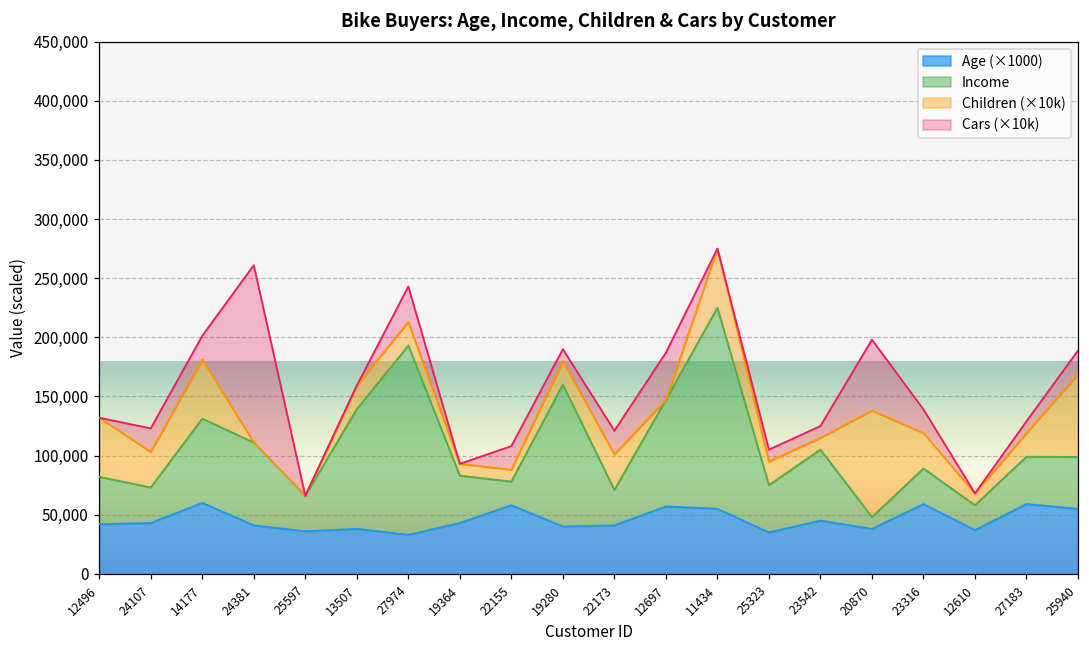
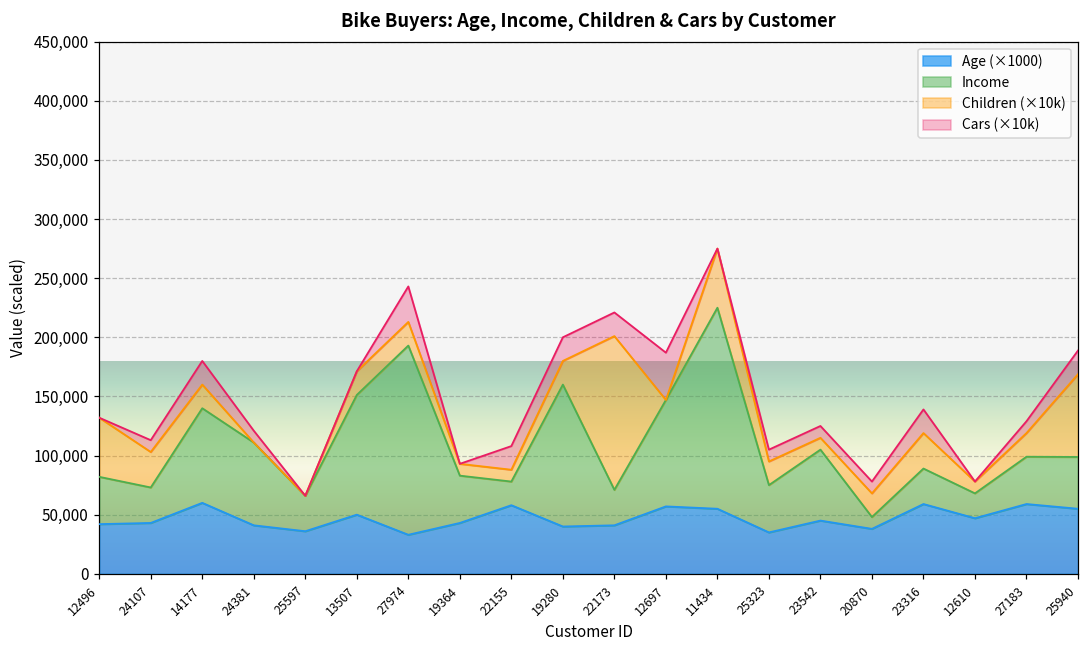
Cars (×10k), 24107: 20,000 -> 10,000
Income, 14177: 71,000 -> 80,000
Children (×10k), 14177: 50,000 -> 20,000
Cars (×10k), 24381: 150,000 -> 10,000
Age (×1000), 13507: 38,000 -> 50,000
Cars (×10k), 19280: 10,000 -> 20,000
Children (×10k), 22173: 30,000 -> 130,000
Children (×10k), 20870: 90,000 -> 20,000
Cars (×10k), 20870: 60,000 -> 10,000
Age (×1000), 12610: 37,000 -> 47,000
